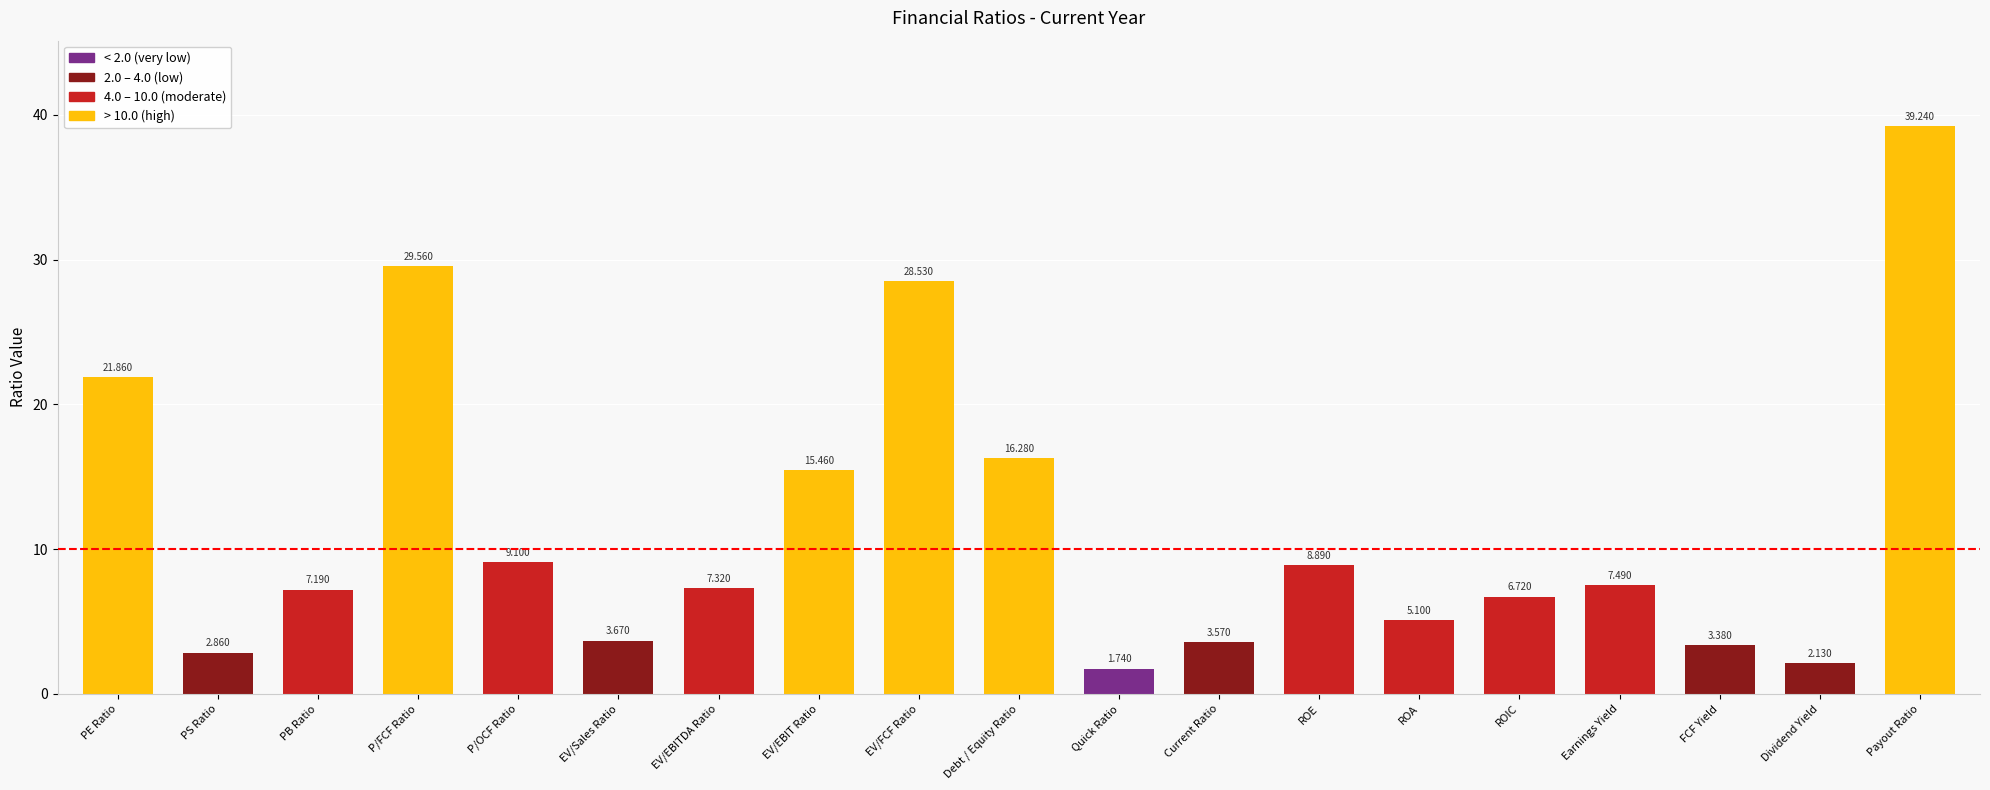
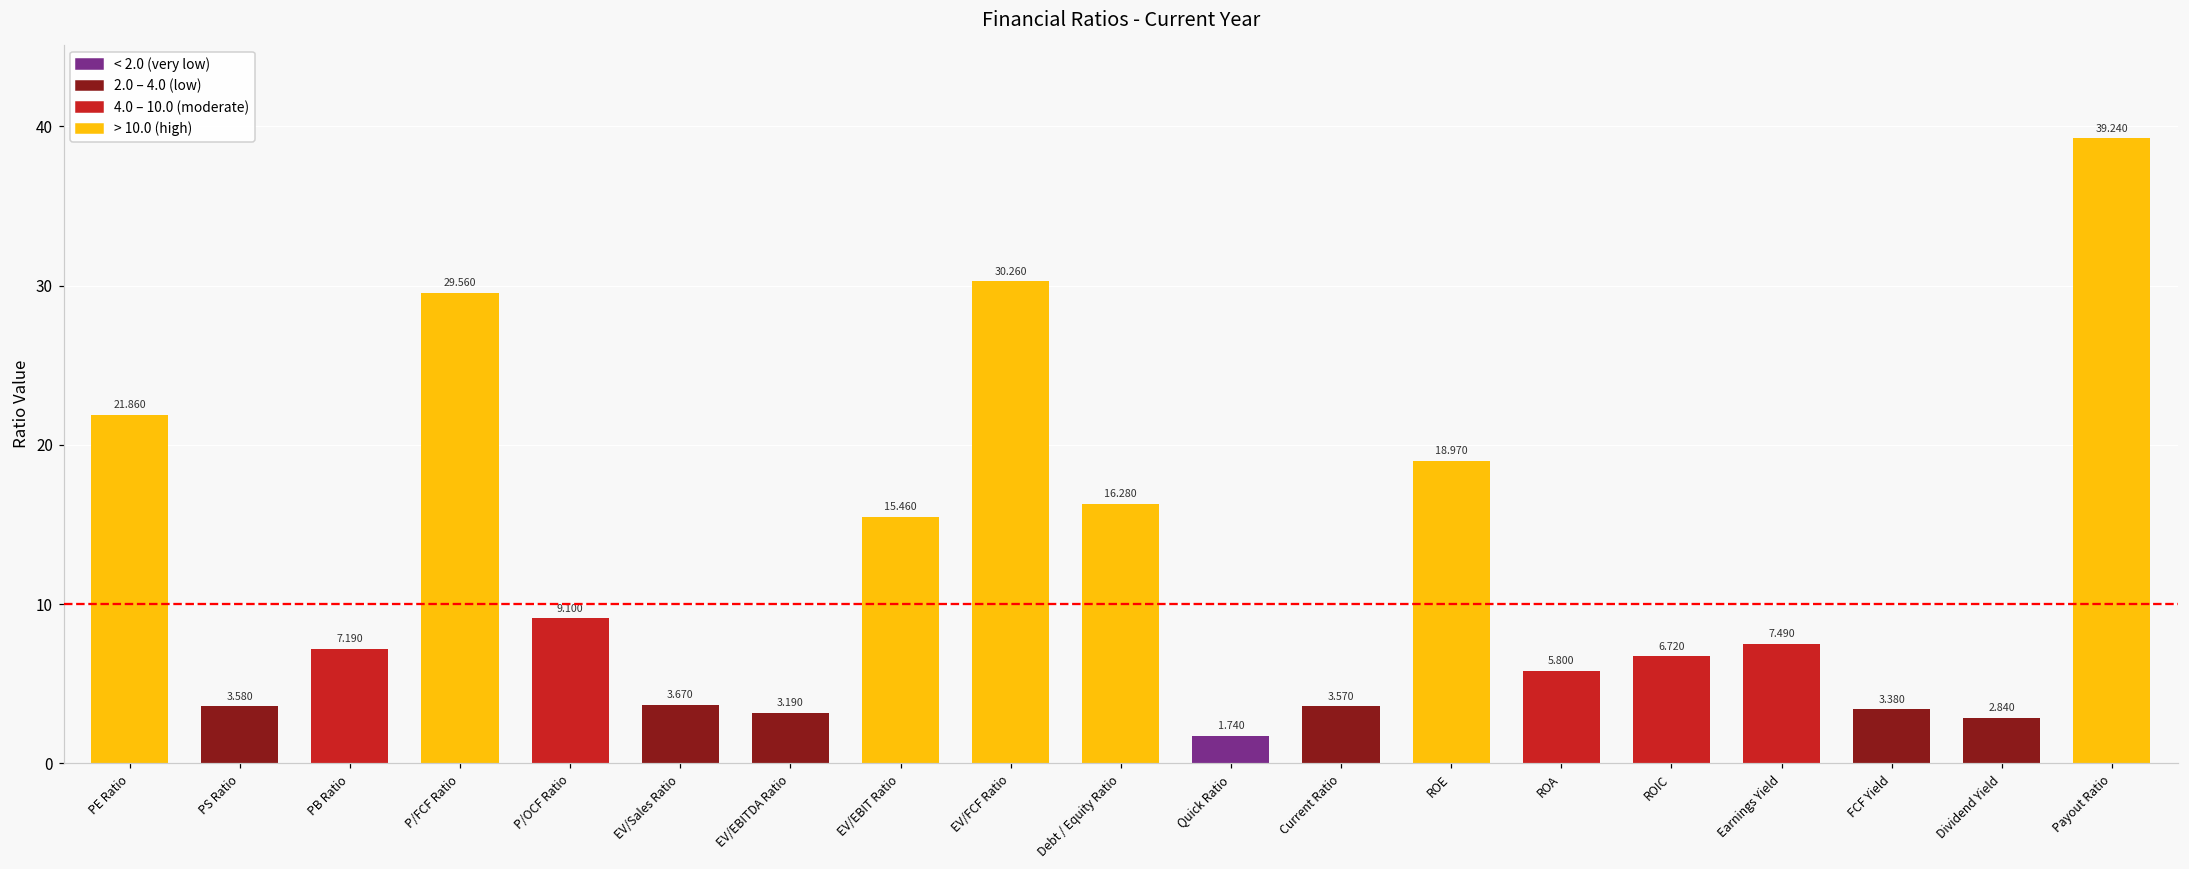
PS Ratio: 2.860 -> 3.580
EV/EBITDA Ratio: 7.320 -> 3.190
EV/FCF Ratio: 28.530 -> 30.260
ROE: 8.890 -> 18.970
ROA: 5.100 -> 5.800
Dividend Yield: 2.130 -> 2.840
